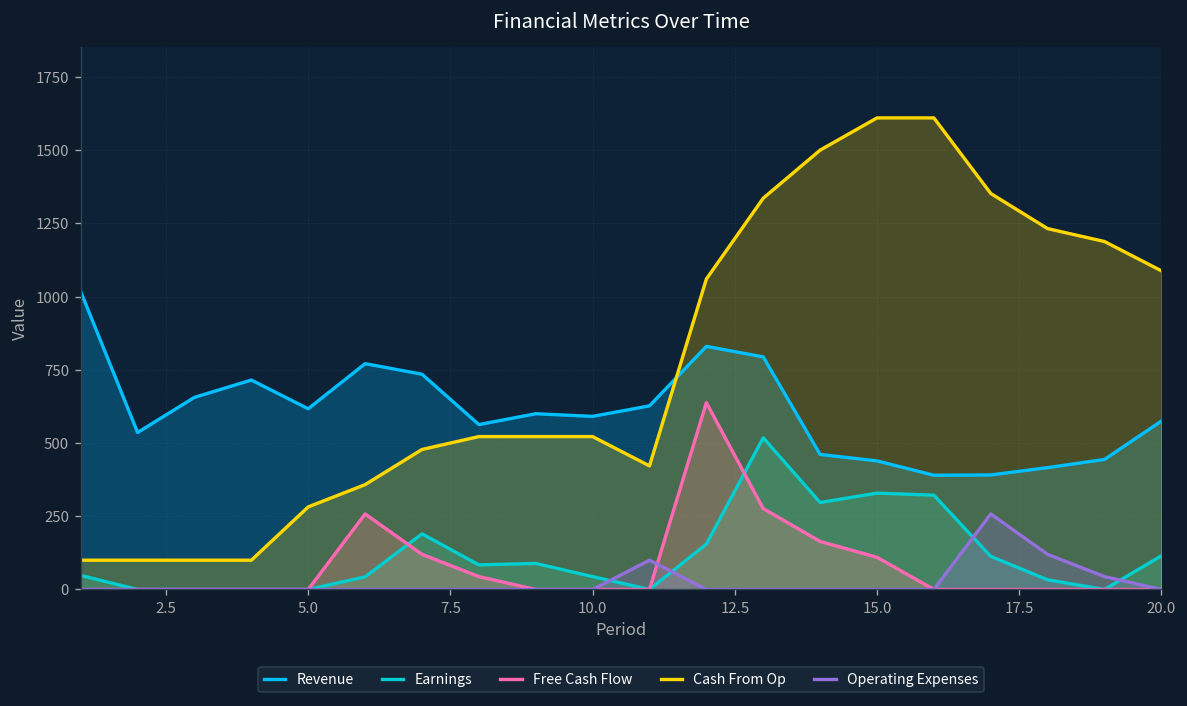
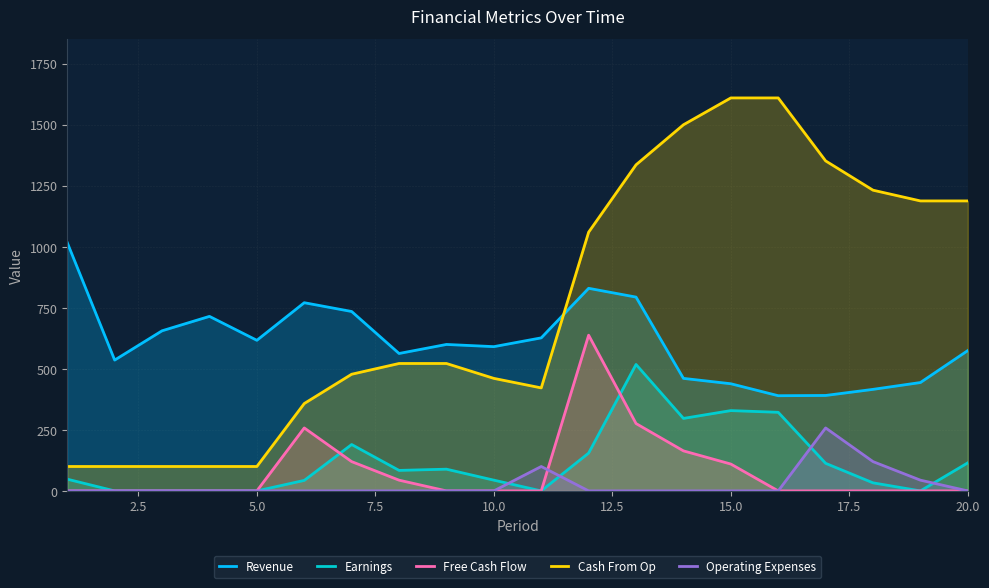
Cash From Op, 5.0: 280 -> 100
Cash From Op, 10.0: 520 -> 460
Cash From Op, 20.0: 1090 -> 1190
